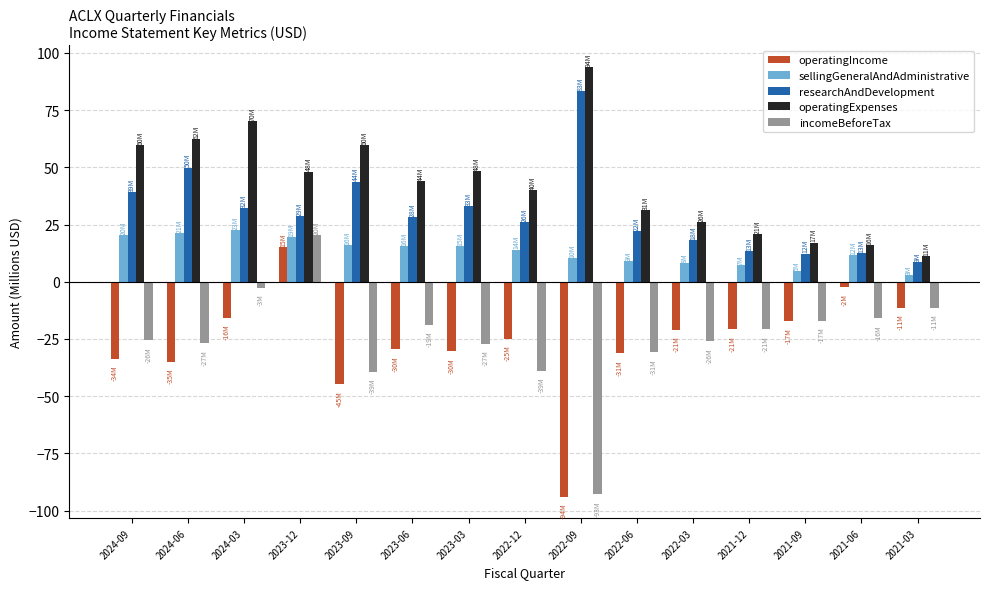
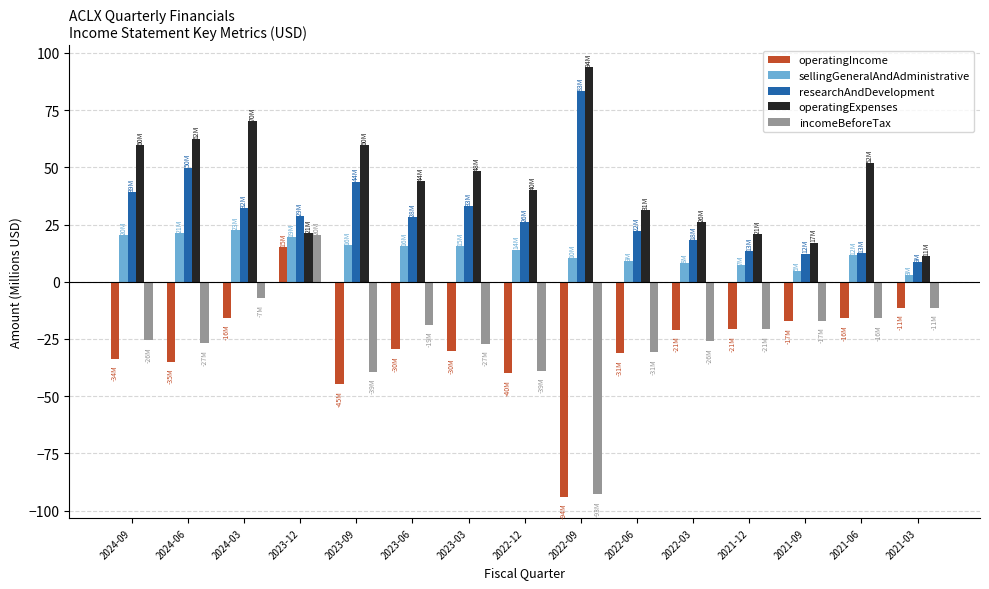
incomeBeforeTax, 2024-03: -3M -> -7M
operatingExpenses, 2023-12: 48M -> 21M
operatingIncome, 2022-12: -25M -> -40M
operatingIncome, 2021-06: -2M -> -16M
operatingExpenses, 2021-06: 16M -> 52M
